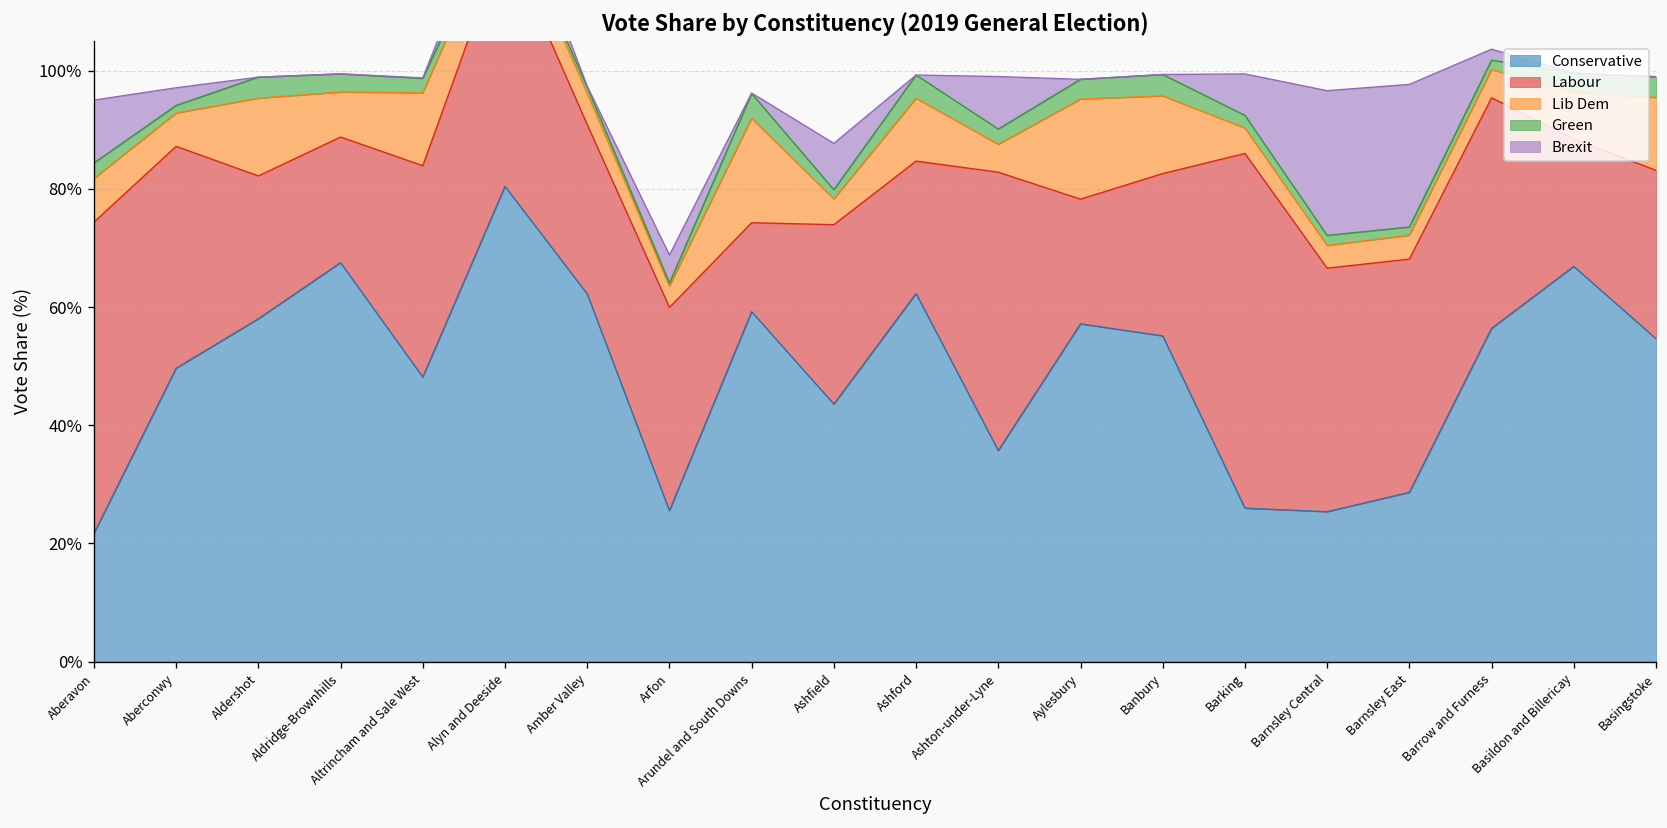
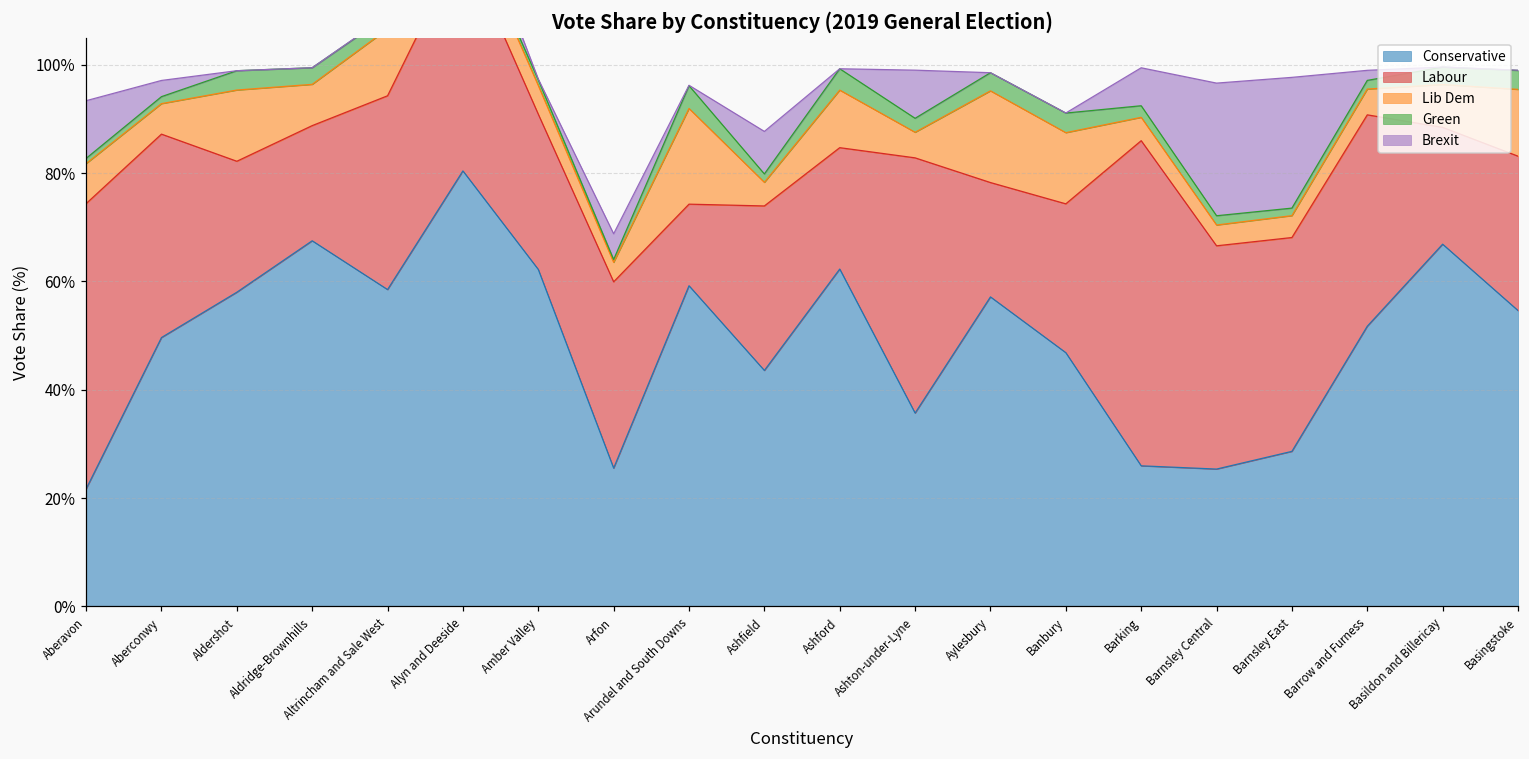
Green, Aberavon: 3% -> 1%
Conservative, Altrincham and Sale West: 48% -> 59%
Conservative, Banbury: 55% -> 47%
Conservative, Barrow and Furness: 56% -> 52%
